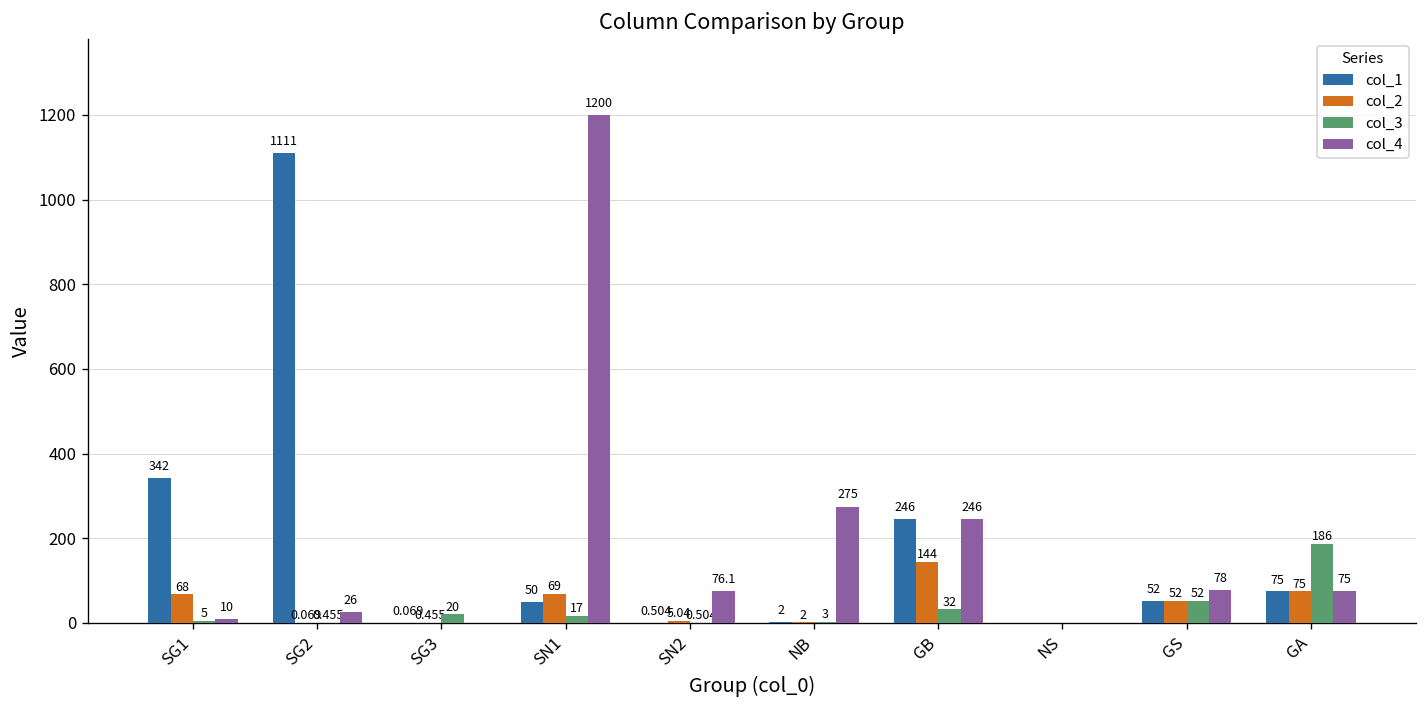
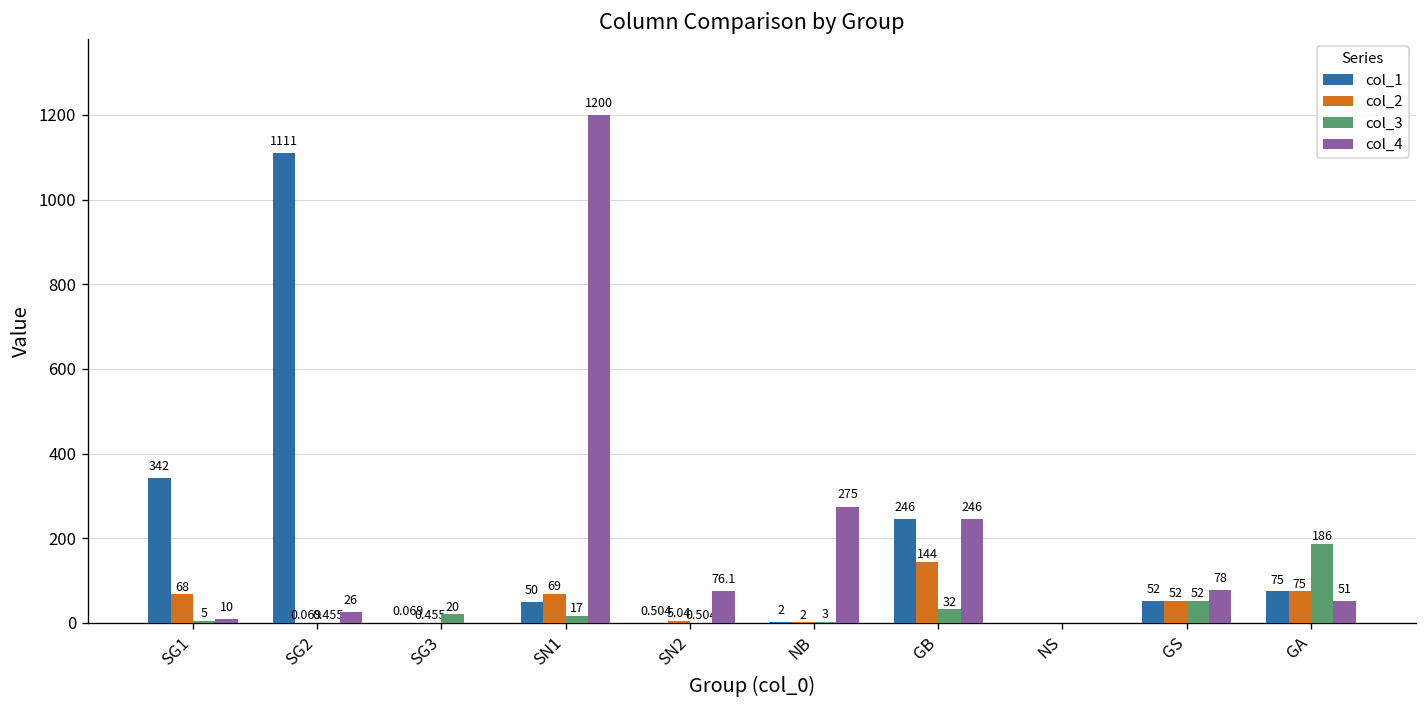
col_4, GA: 75 -> 51
